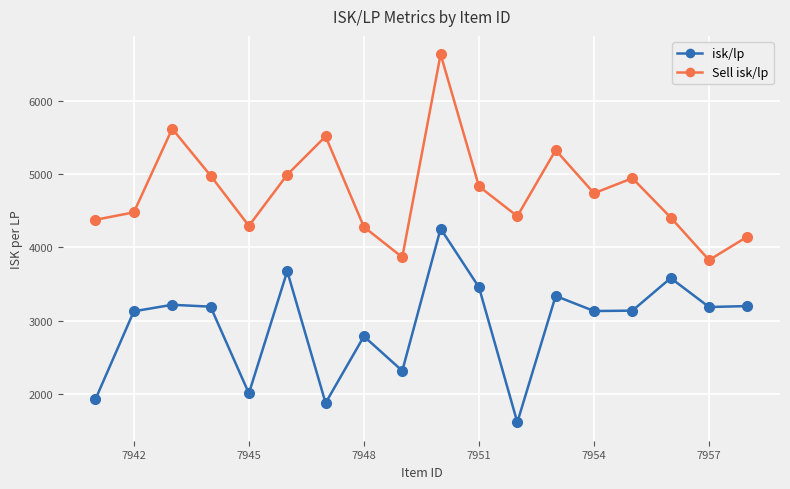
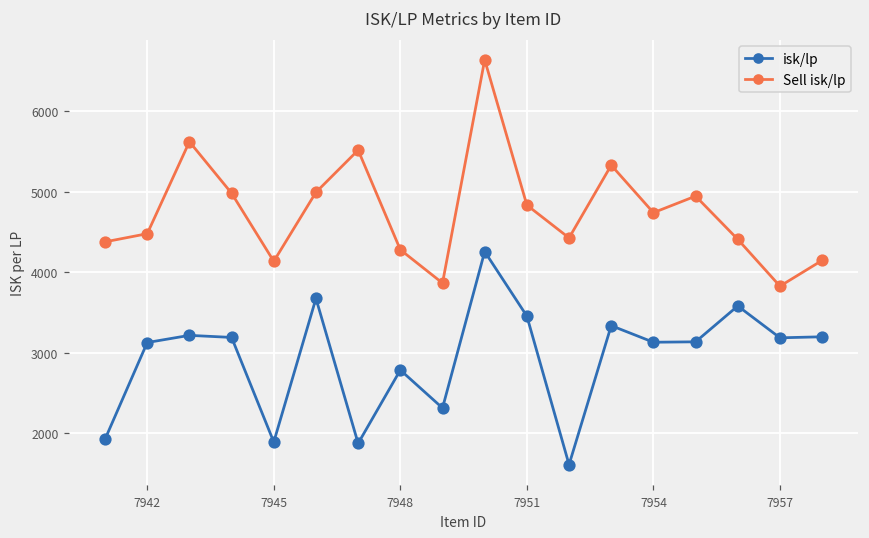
isk/lp, 7945: 2000 -> 1900
Sell isk/lp, 7945: 4300 -> 4100
